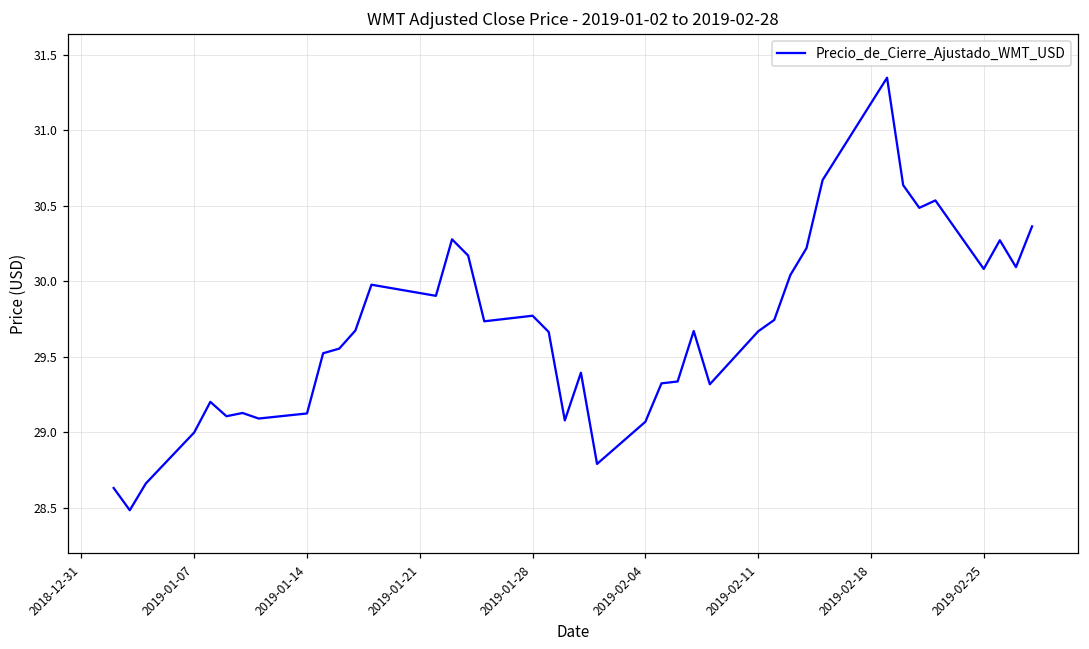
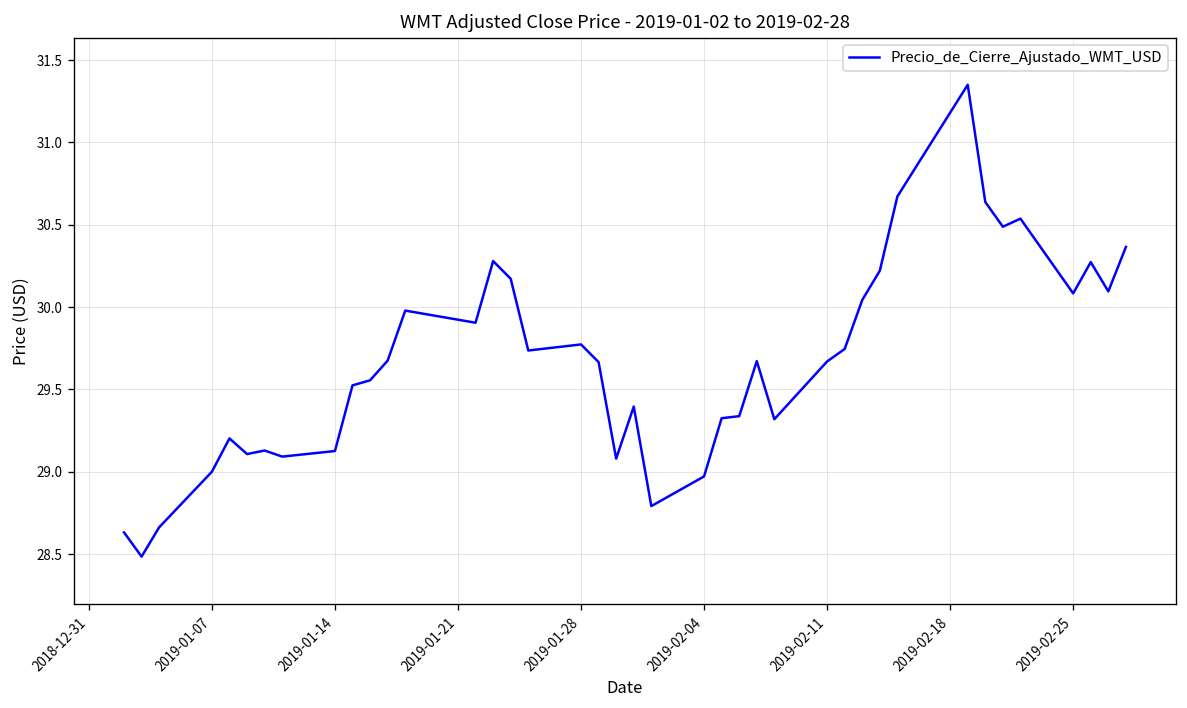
2019-02-04: 29.07 -> 28.97
